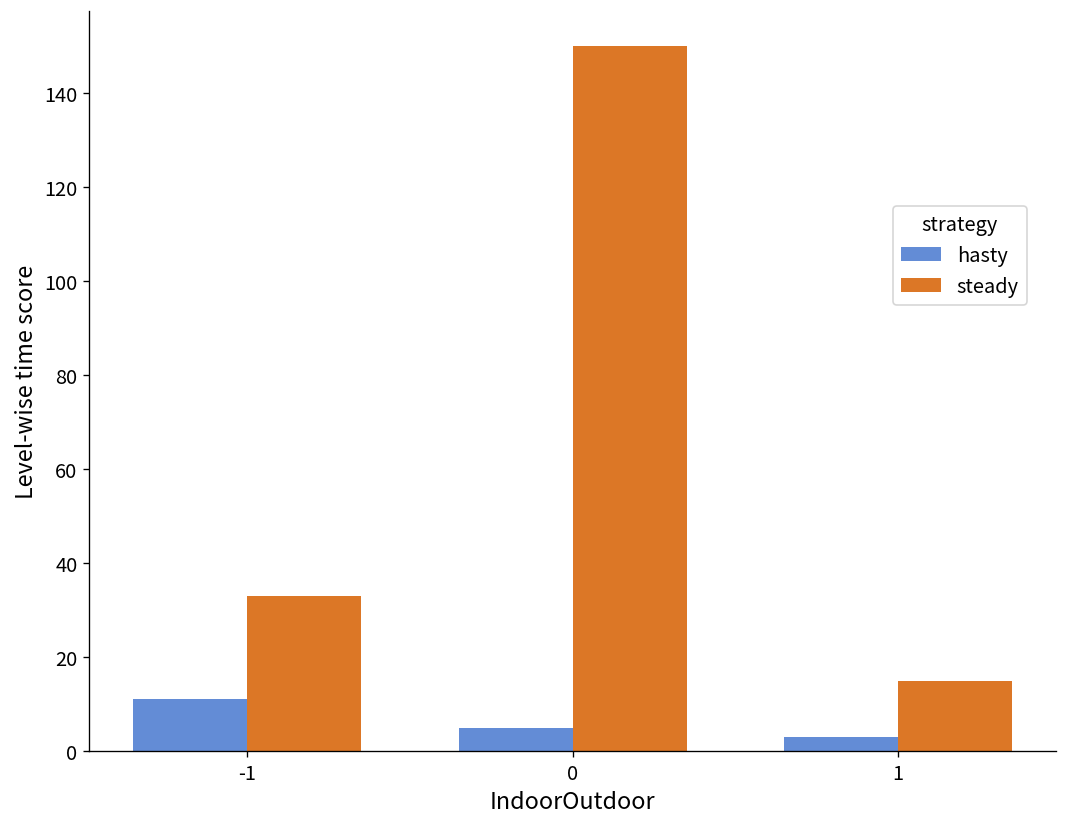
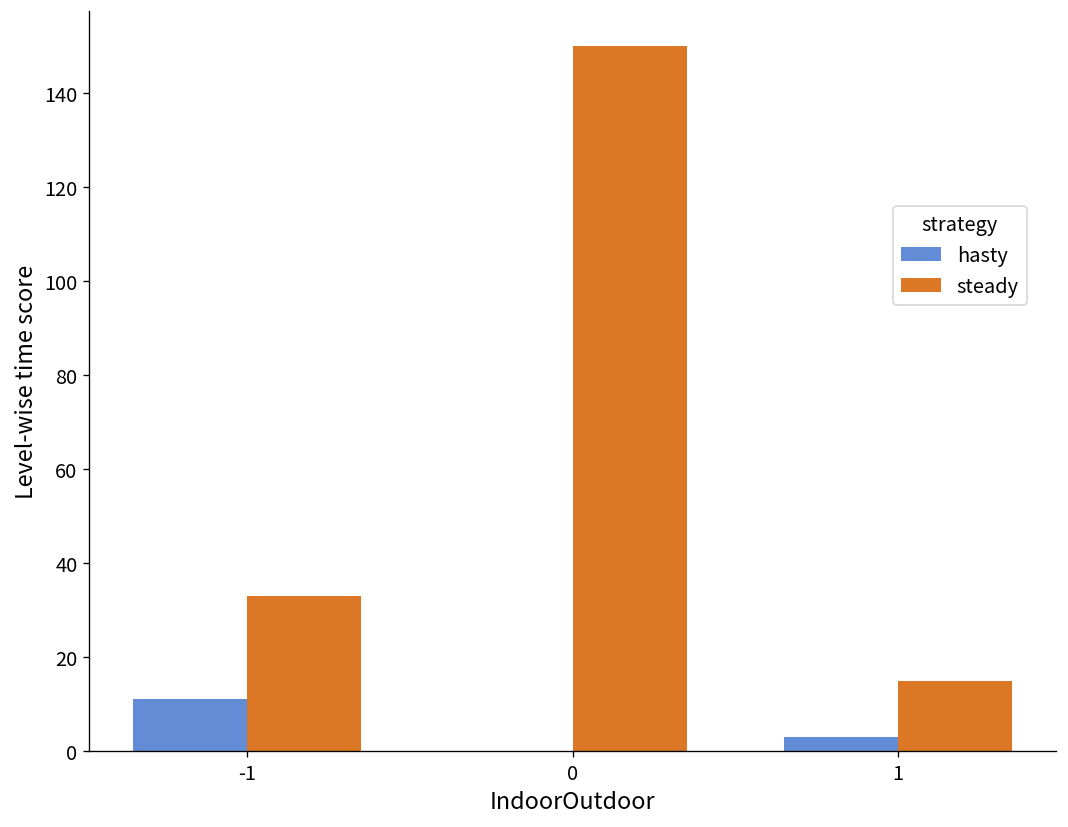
hasty, 0: 5 -> 0
